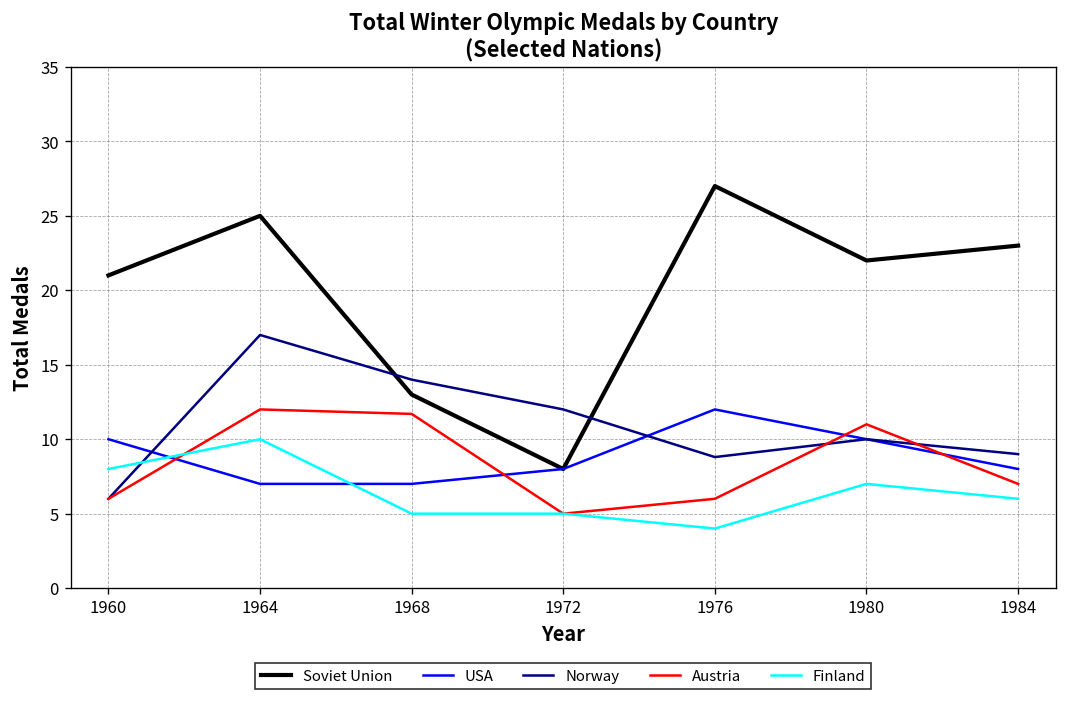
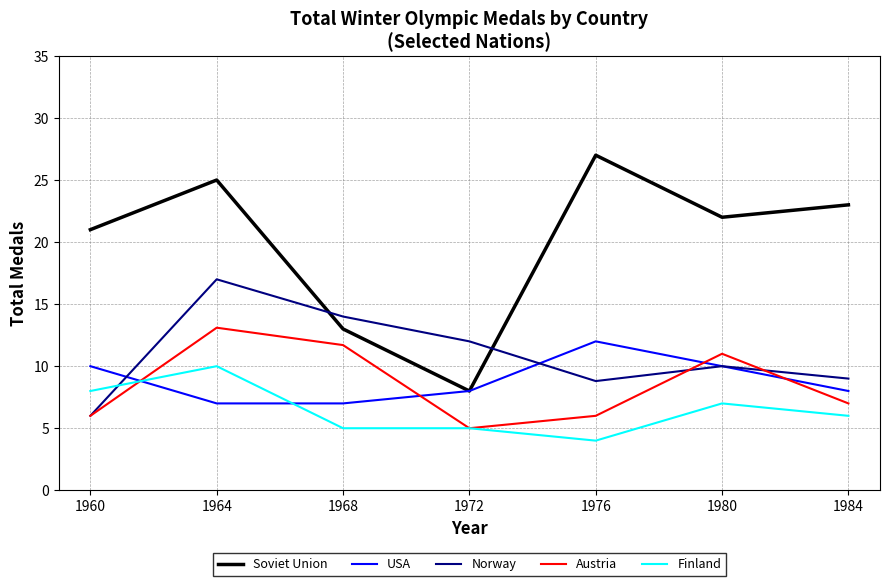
Austria, 1964: 12.0 -> 13.1
